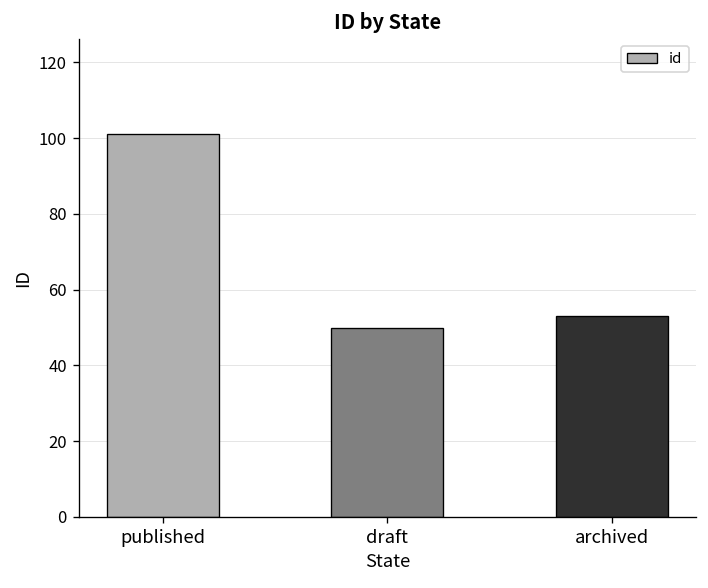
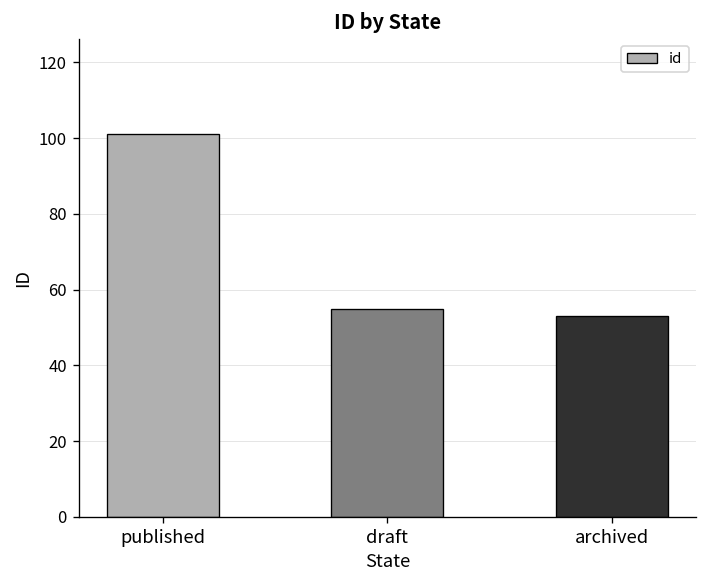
draft: 50 -> 55
